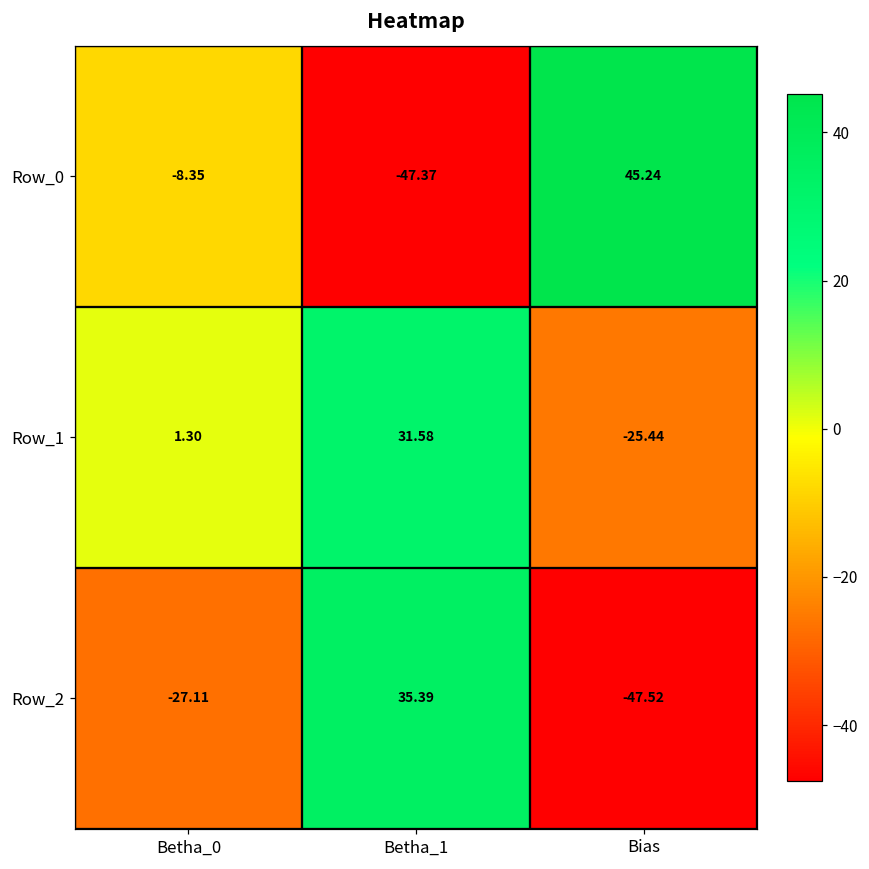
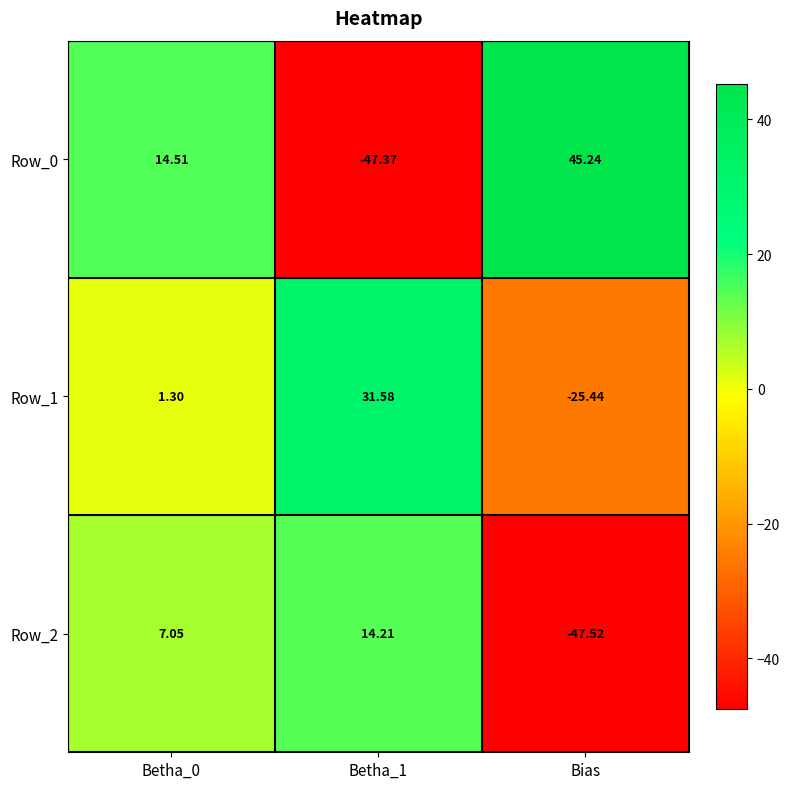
Row_0, Betha_0: -8.35 -> 14.51
Row_2, Betha_0: -27.11 -> 7.05
Row_2, Betha_1: 35.39 -> 14.21
